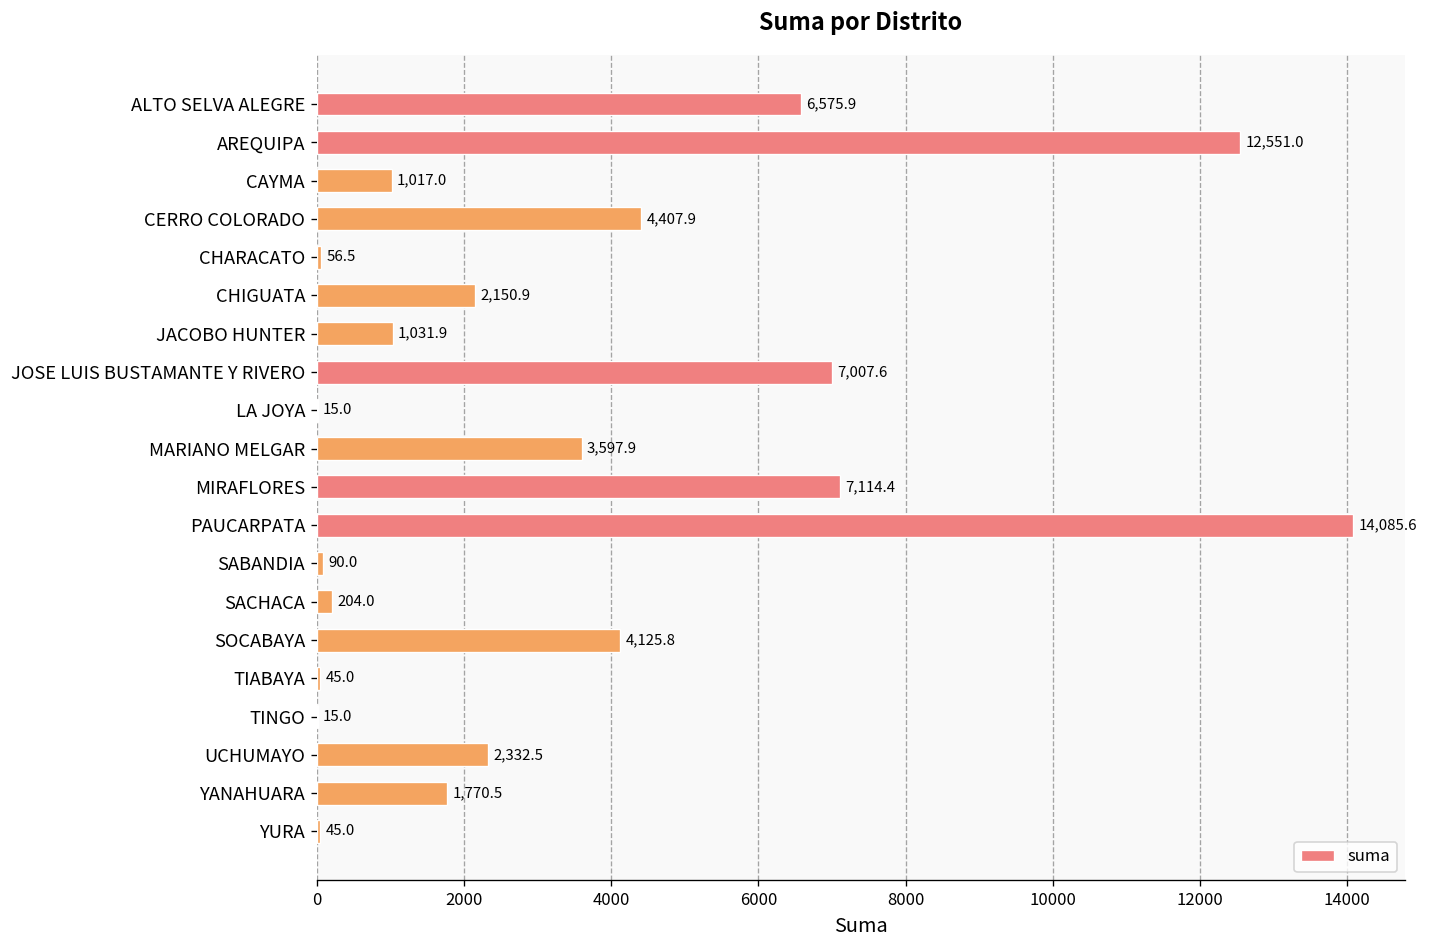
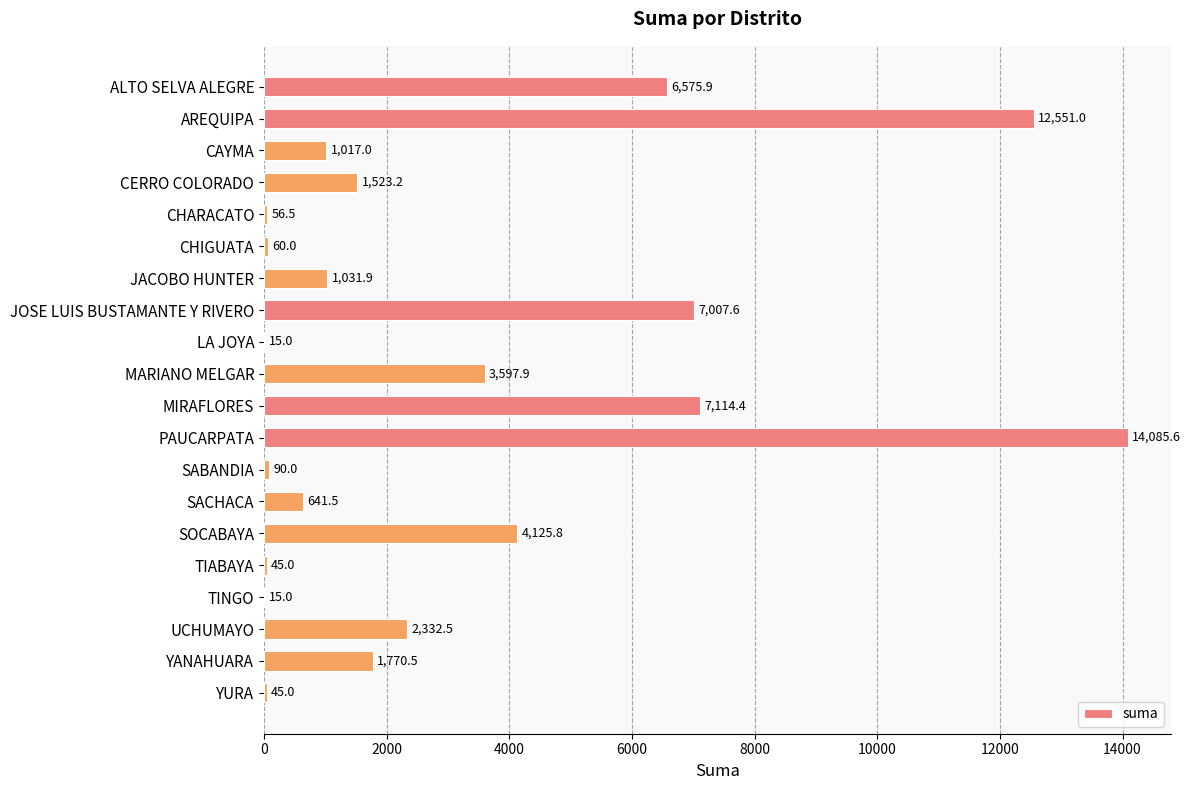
CERRO COLORADO: 4,407.9 -> 1,523.2
CHIGUATA: 2,150.9 -> 60.0
SACHACA: 204.0 -> 641.5
